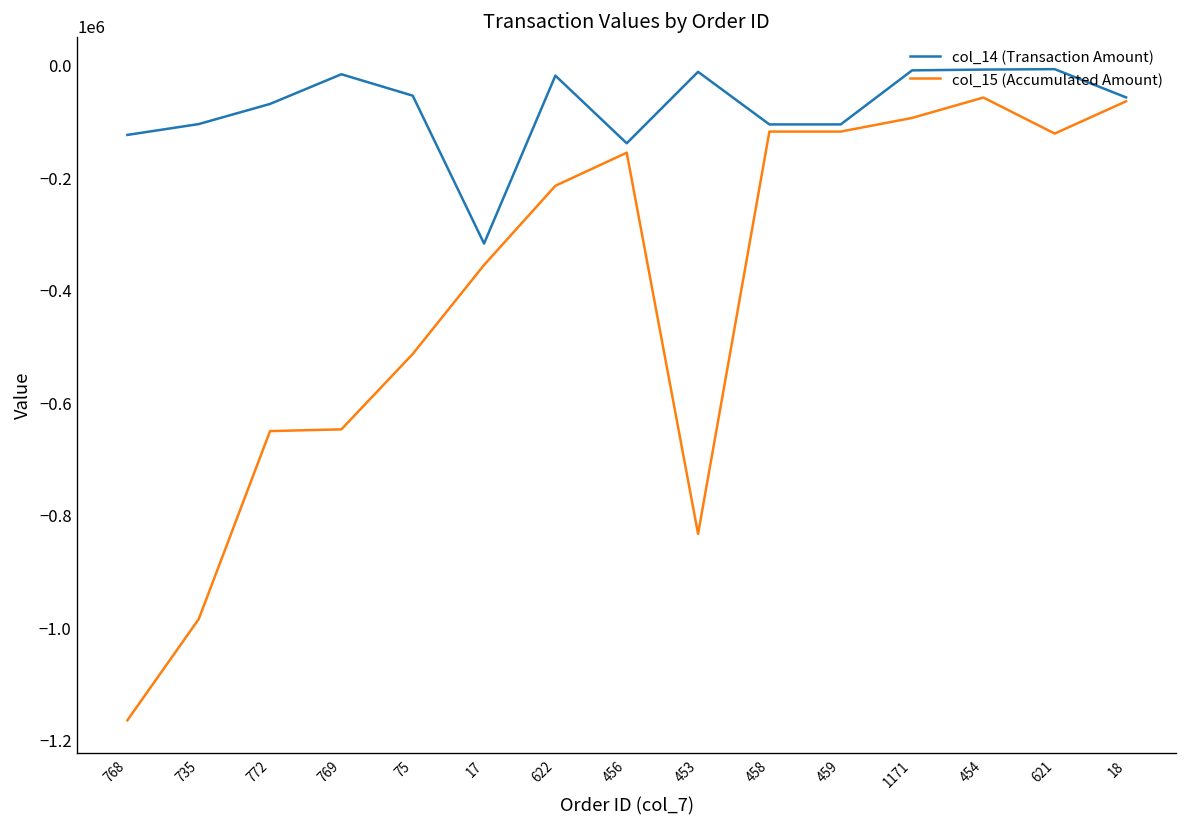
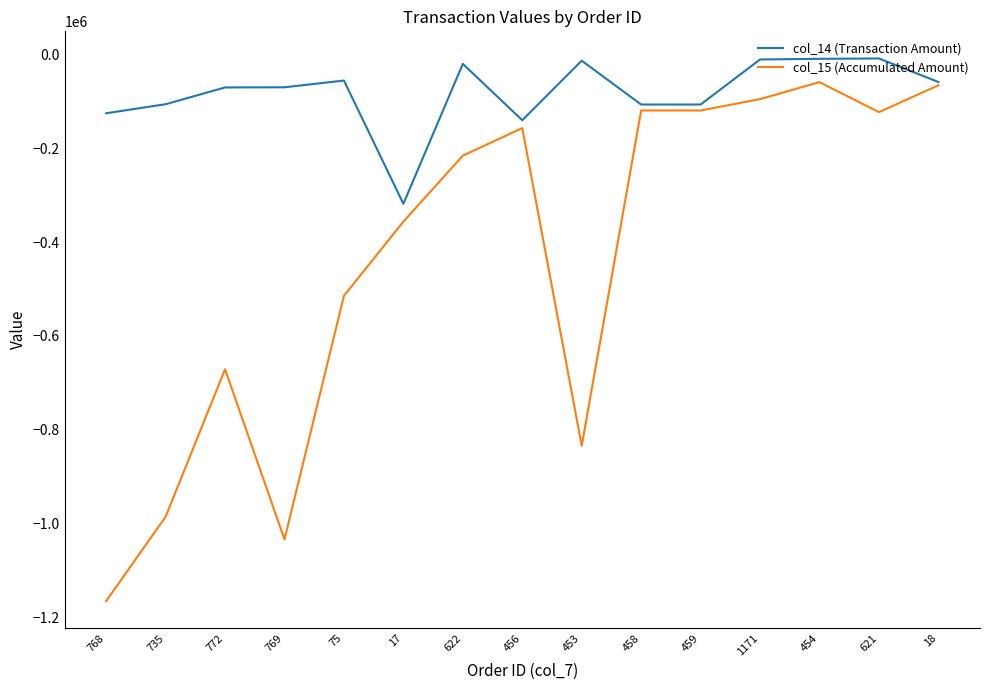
col_15 (Accumulated Amount), 772: -650000 -> -670000
col_14 (Transaction Amount), 769: -20000 -> -70000
col_15 (Accumulated Amount), 769: -650000 -> -1030000
